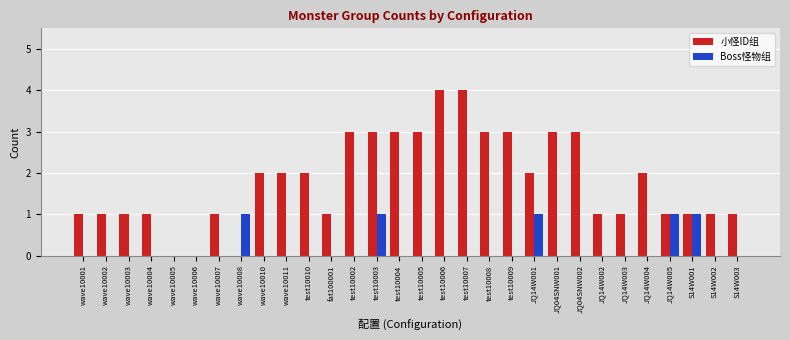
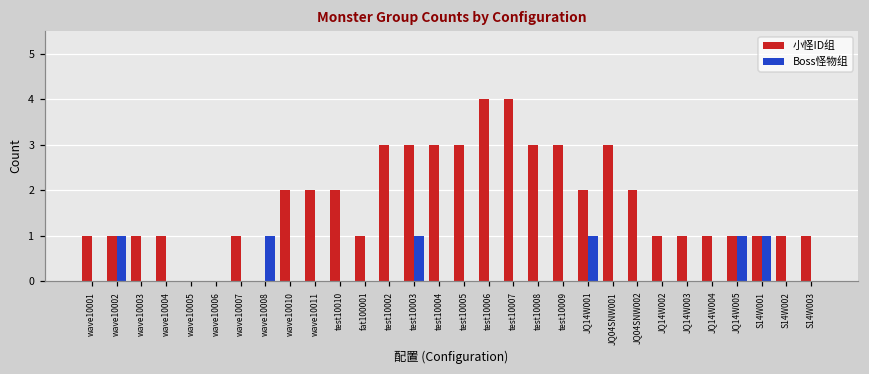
Boss怪物组, wave10002: 0 -> 1
小怪ID组, JQ04SNW002: 3 -> 2
小怪ID组, JQ14W004: 2 -> 1
